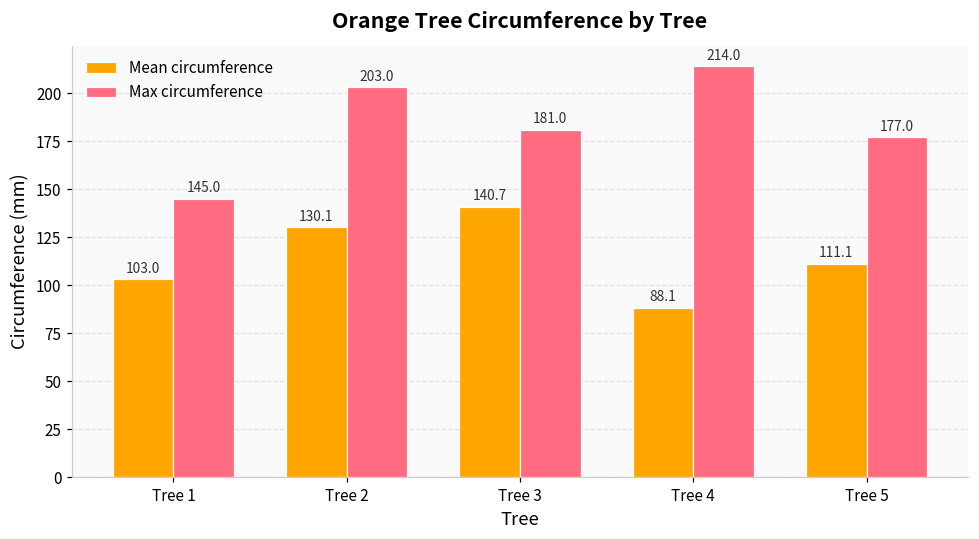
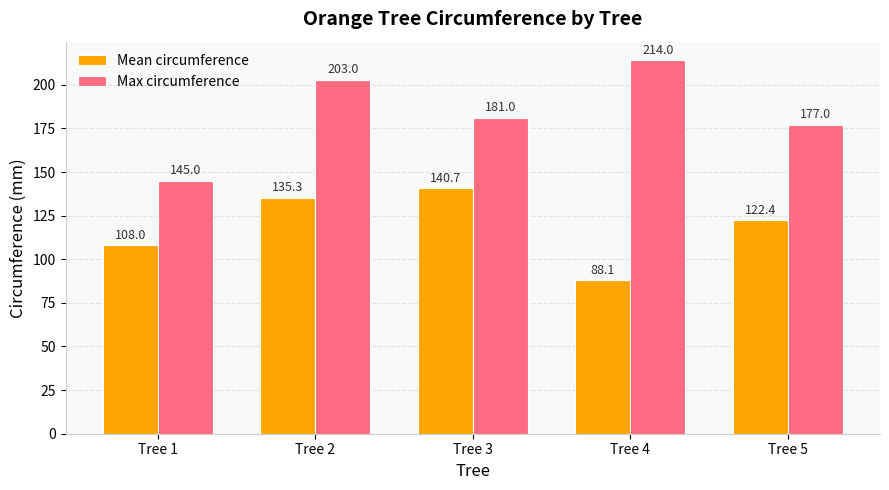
Mean circumference, Tree 1: 103.0 -> 108.0
Mean circumference, Tree 2: 130.1 -> 135.3
Mean circumference, Tree 5: 111.1 -> 122.4
